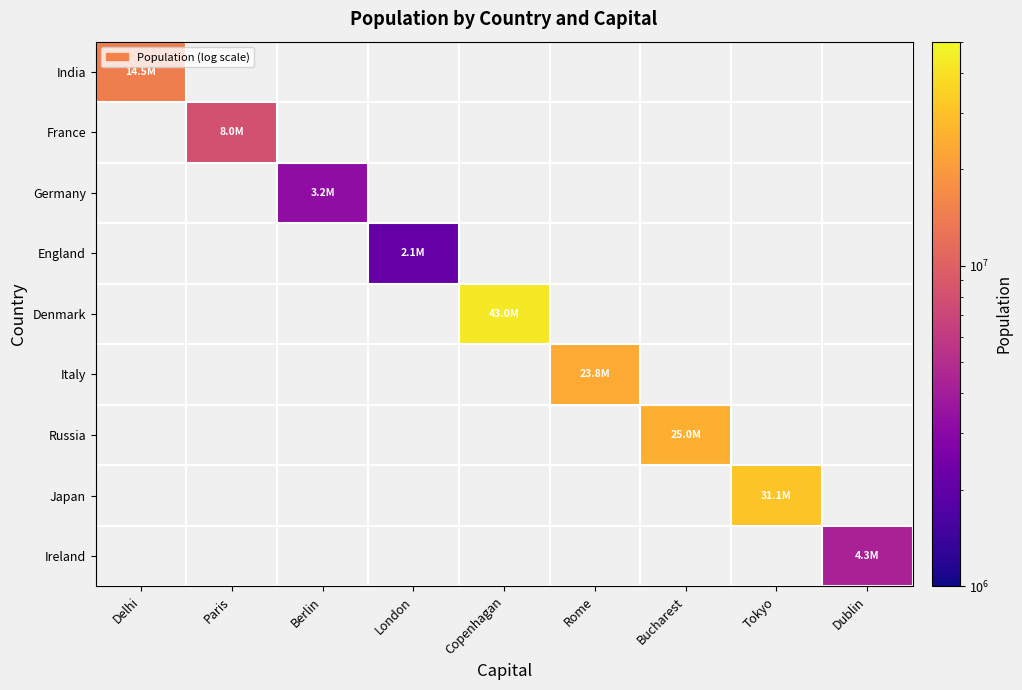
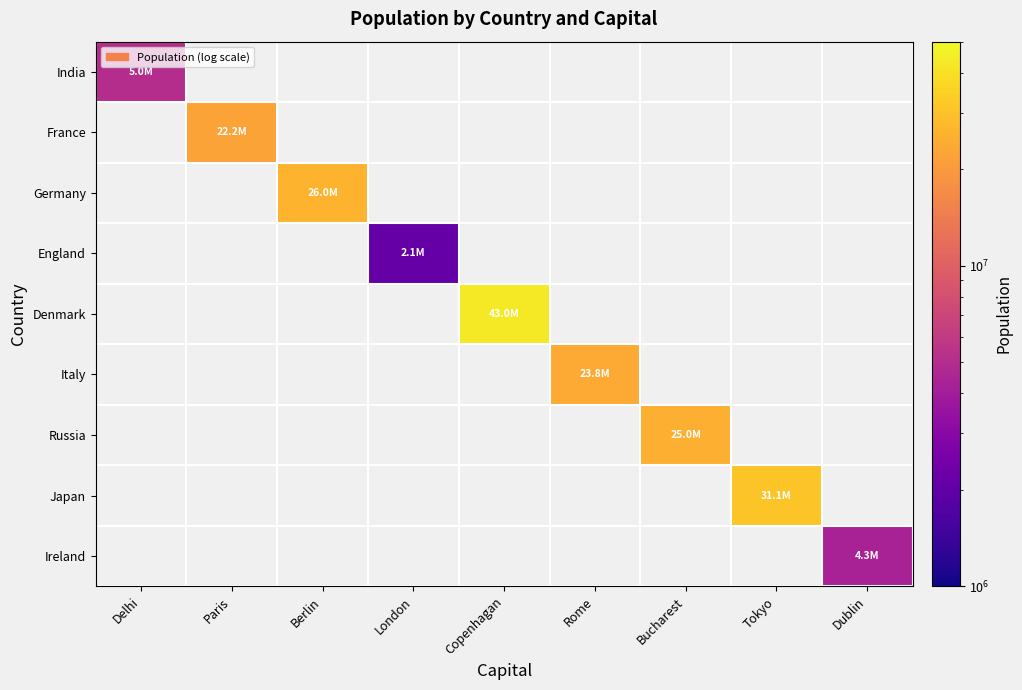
India, Delhi: 14.5M -> 5.0M
France, Paris: 8.0M -> 22.2M
Germany, Berlin: 3.2M -> 26.0M
